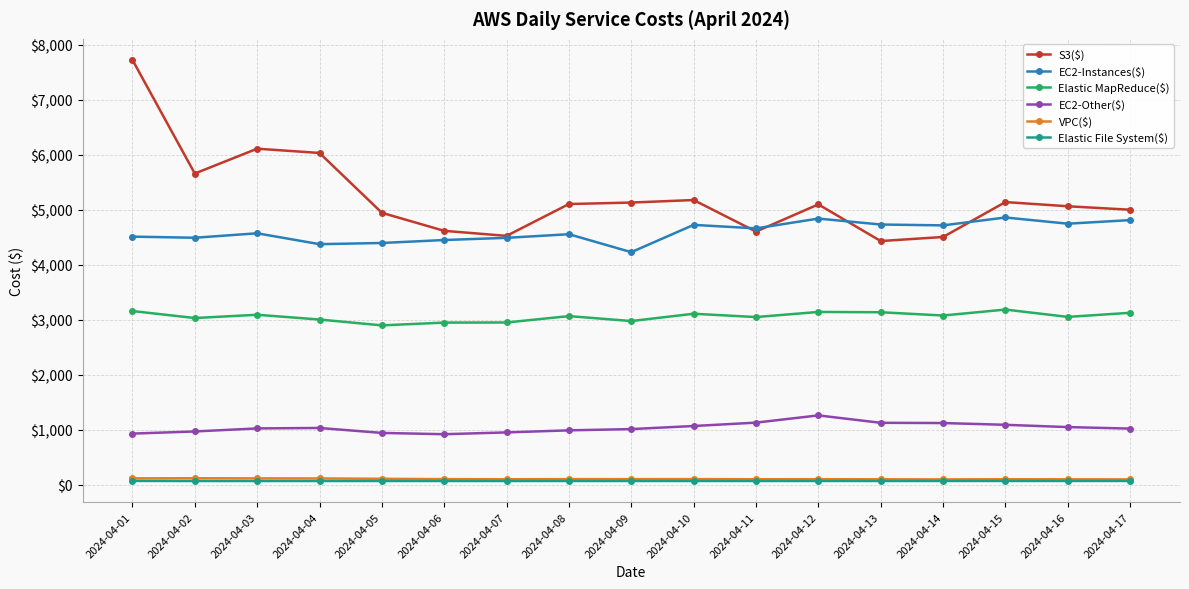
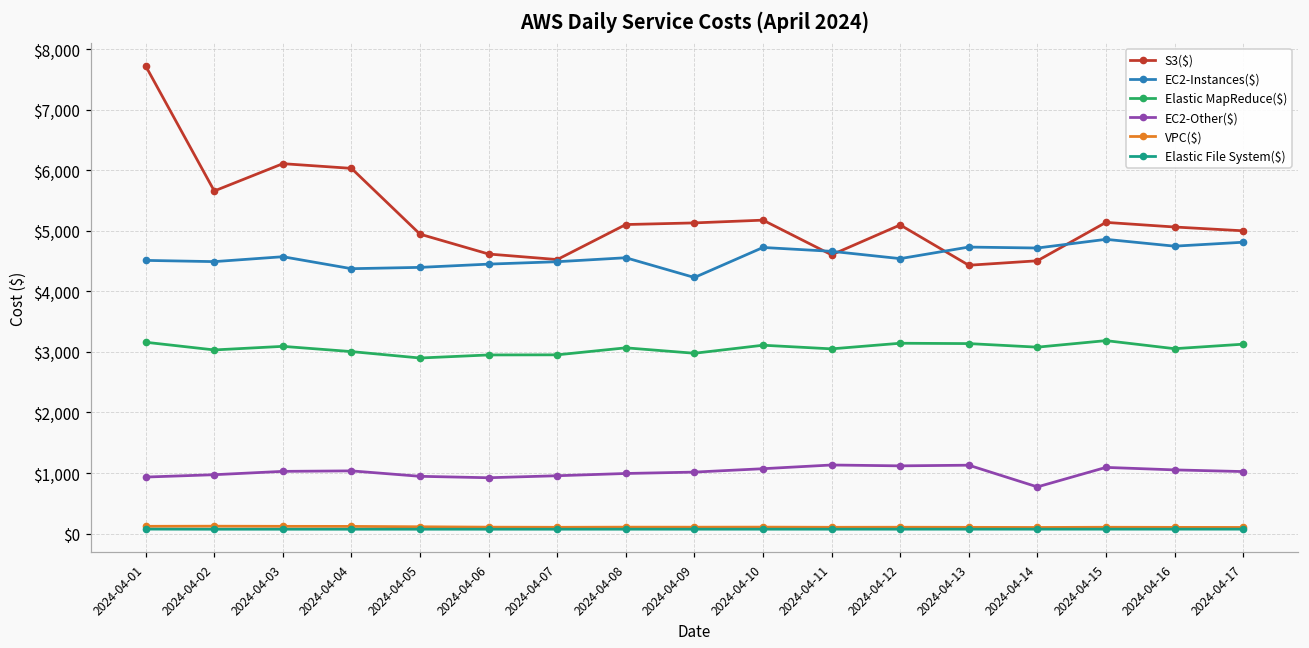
EC2-Instances($), 2024-04-12: $4,800 -> $4,500
EC2-Other($), 2024-04-12: $1,300 -> $1,100
EC2-Other($), 2024-04-14: $1,100 -> $800
